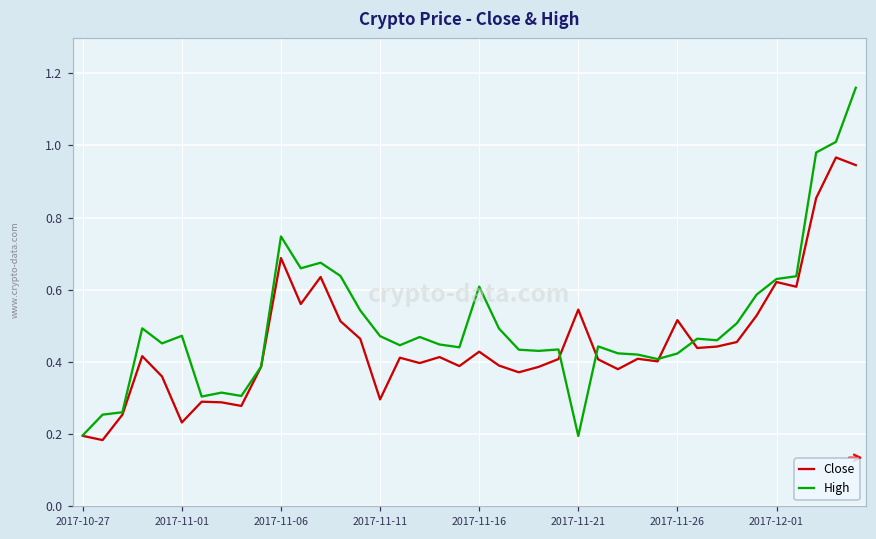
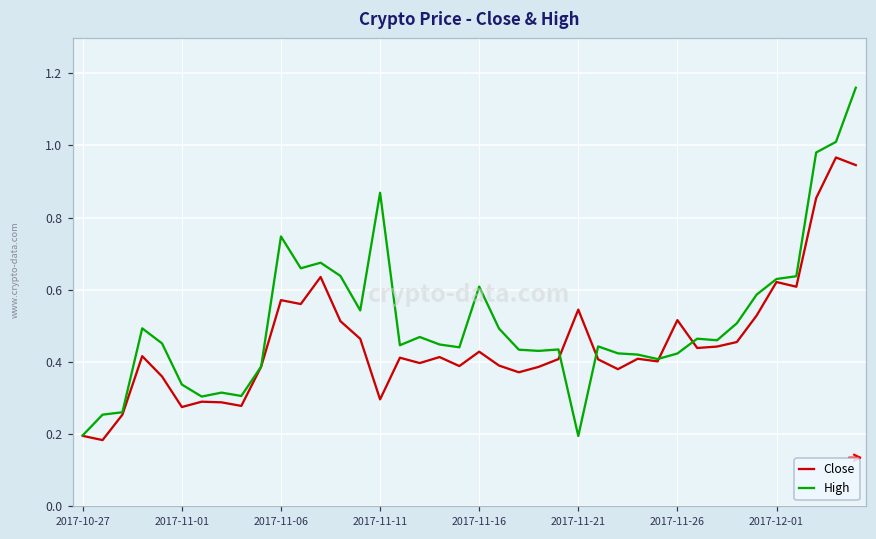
Close, 2017-11-01: 0.23 -> 0.28
High, 2017-11-01: 0.47 -> 0.34
Close, 2017-11-06: 0.69 -> 0.57
High, 2017-11-11: 0.47 -> 0.87
